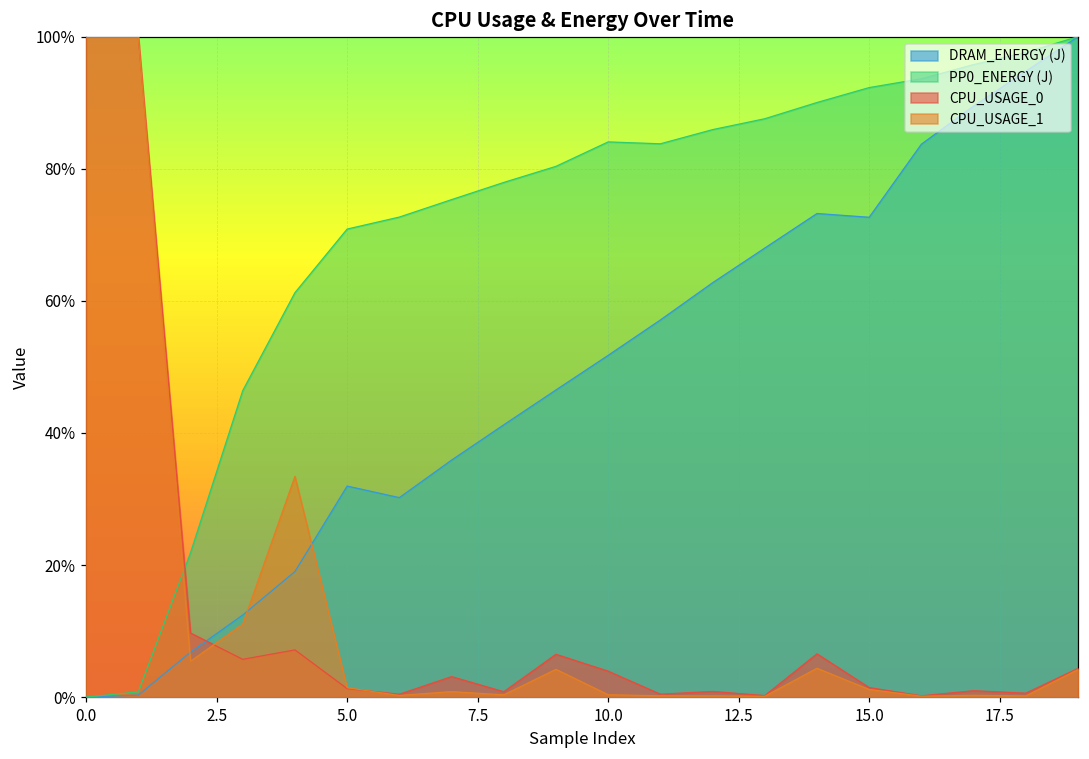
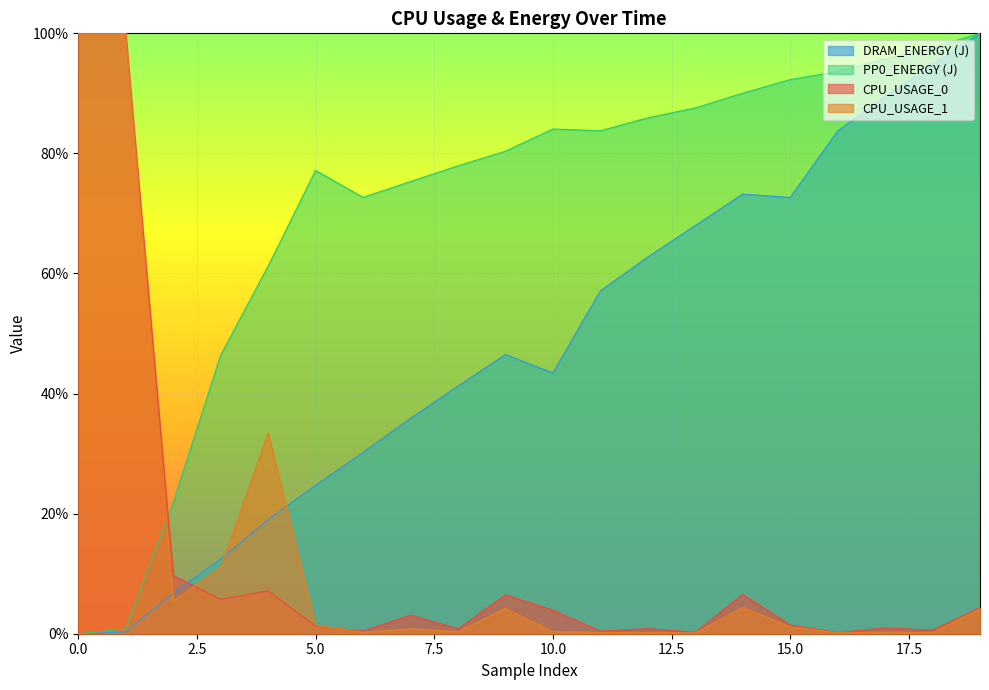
DRAM_ENERGY (J), 5.0: 32% -> 25%
PP0_ENERGY (J), 5.0: 71% -> 77%
DRAM_ENERGY (J), 10.0: 52% -> 43%
